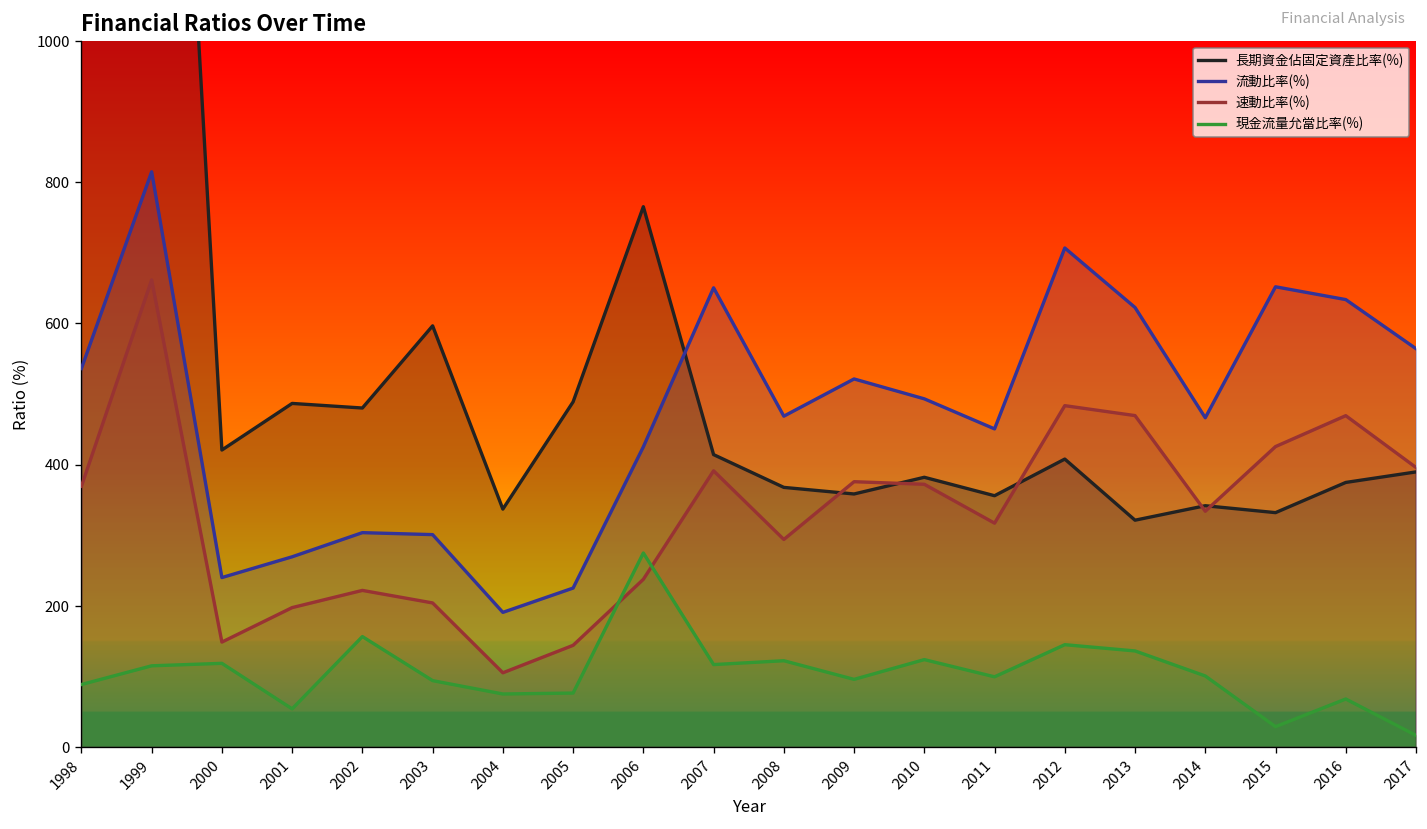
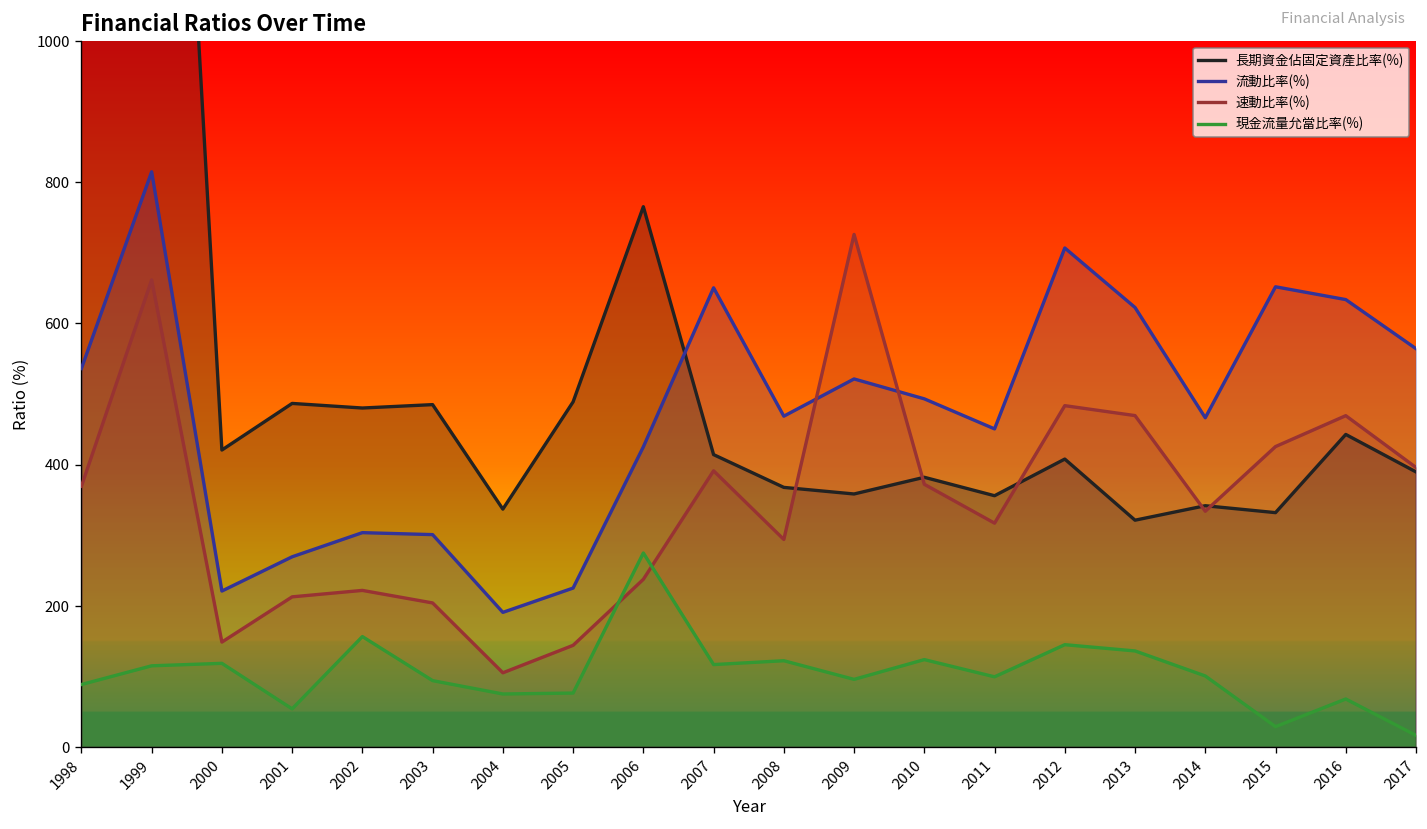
流動比率(%), 2000: 240 -> 220
速動比率(%), 2001: 200 -> 210
長期資金佔固定資產比率(%), 2003: 600 -> 490
速動比率(%), 2009: 380 -> 730
長期資金佔固定資產比率(%), 2016: 370 -> 440
